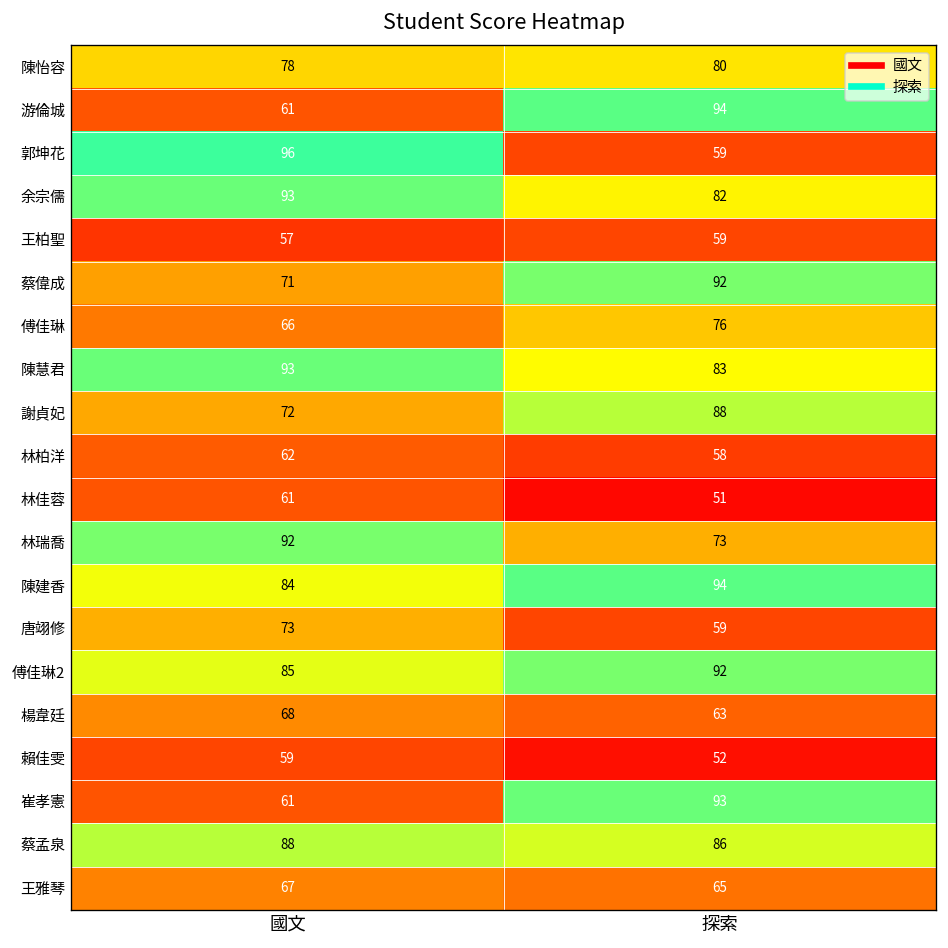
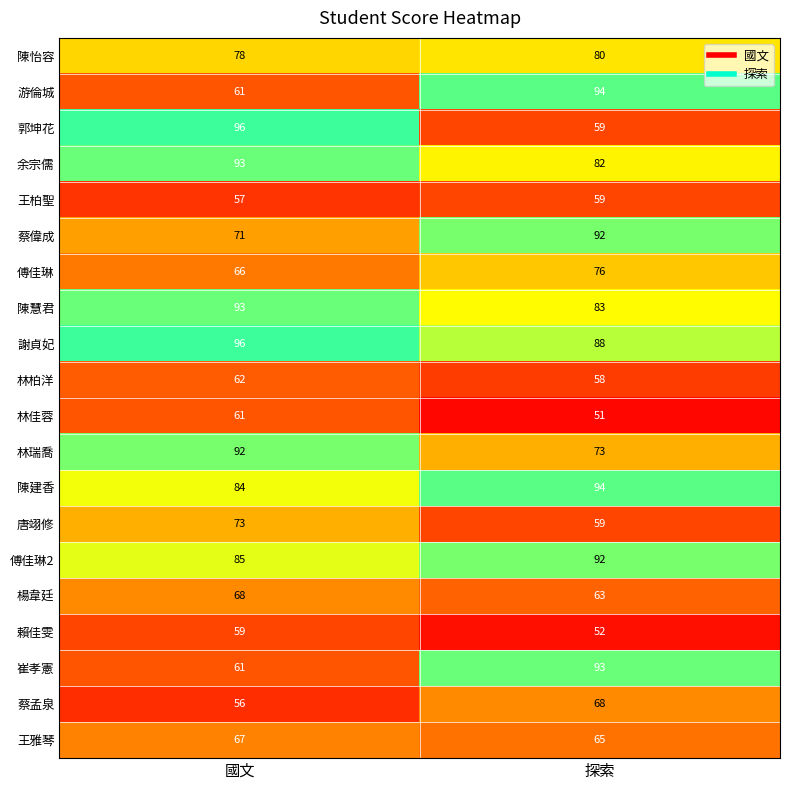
謝貞妃, 國文: 72 -> 96
蔡孟泉, 國文: 88 -> 56
蔡孟泉, 探索: 86 -> 68
